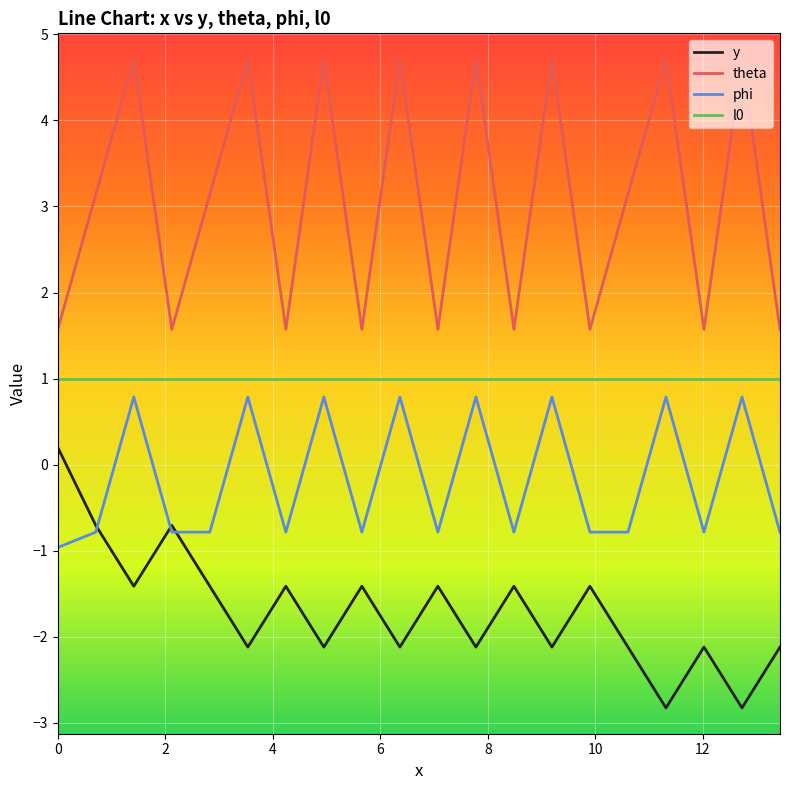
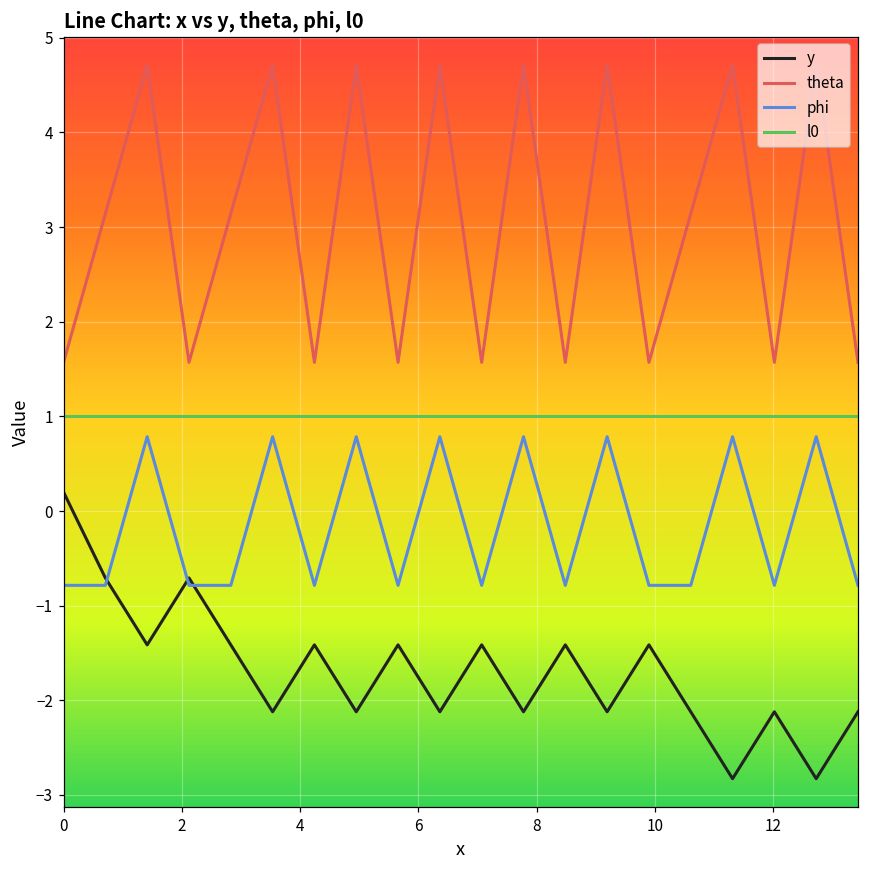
phi, 0: -1.0 -> -0.8
